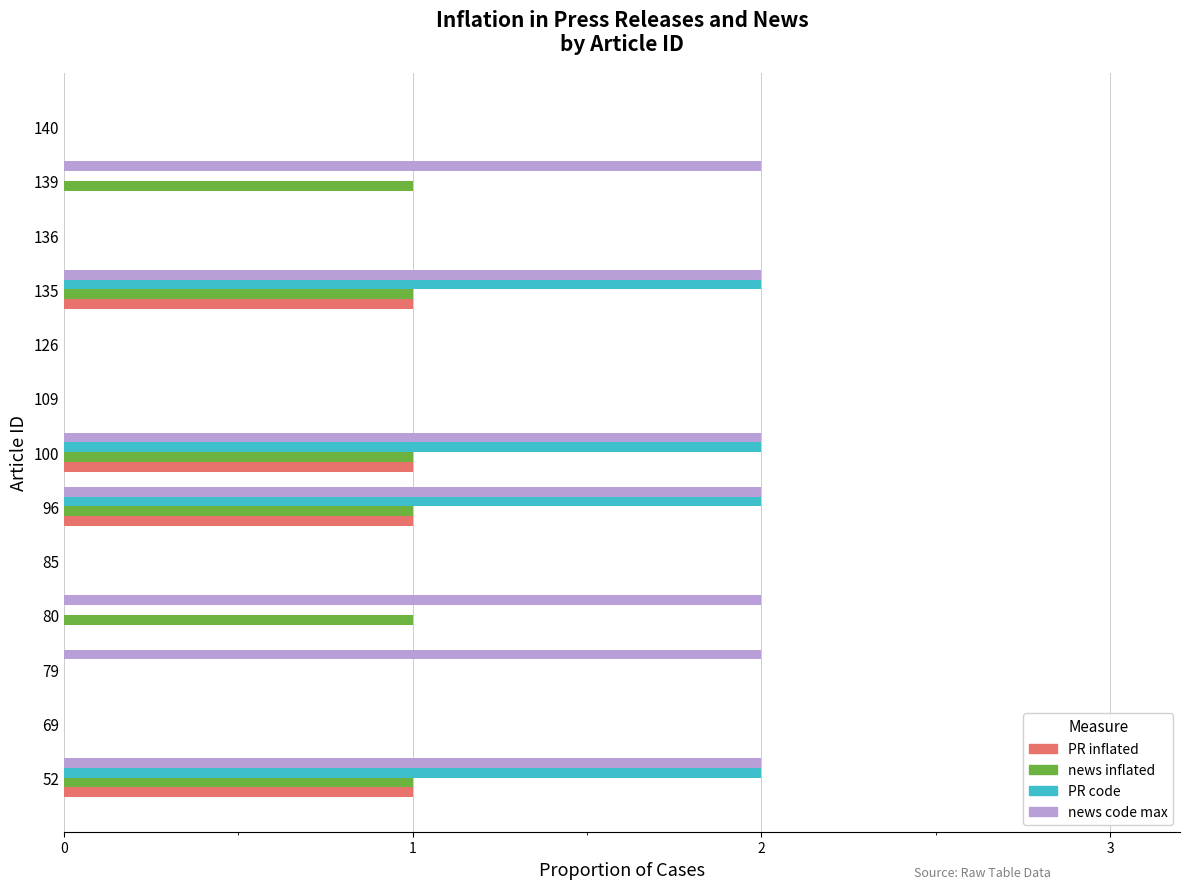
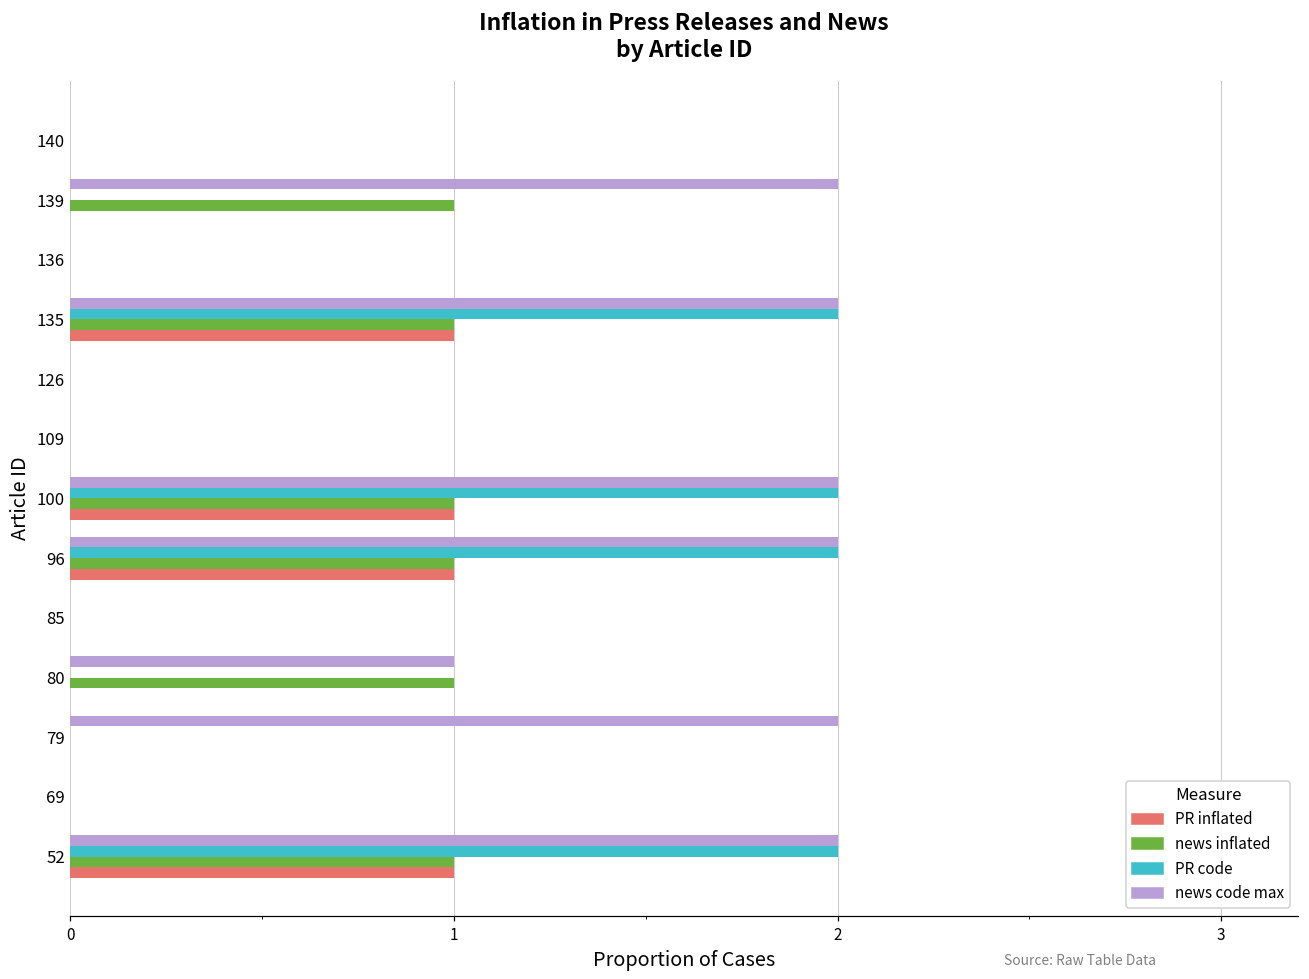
news code max, 80: 2 -> 1
